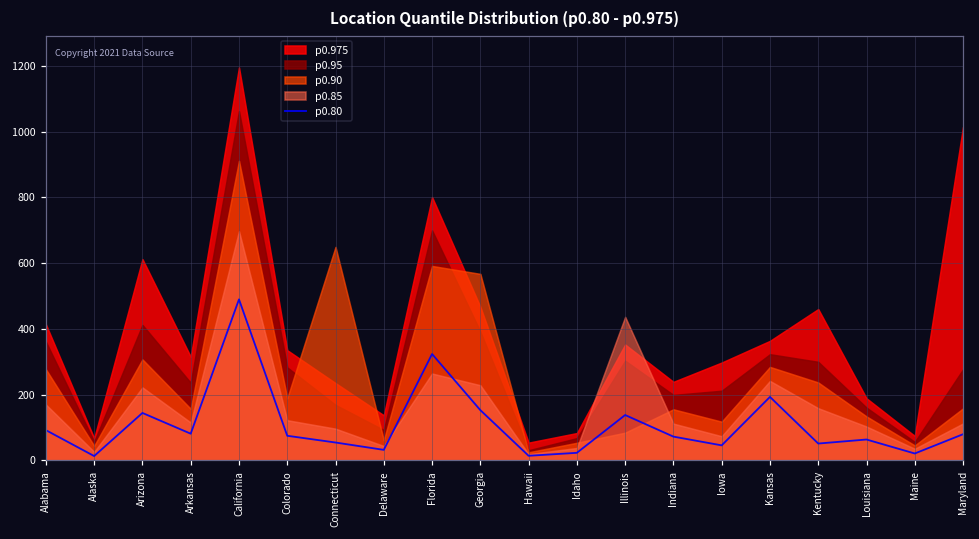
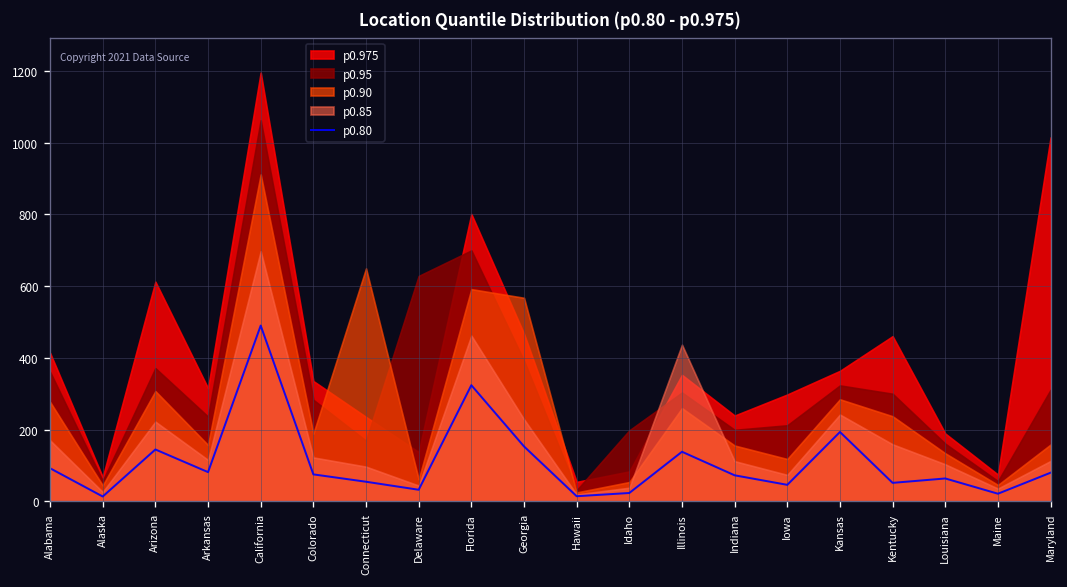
p0.95, Arizona: 410 -> 370
p0.95, Delaware: 90 -> 630
p0.85, Florida: 260 -> 460
p0.95, Idaho: 70 -> 200
p0.90, Illinois: 80 -> 260
p0.95, Maryland: 280 -> 310
